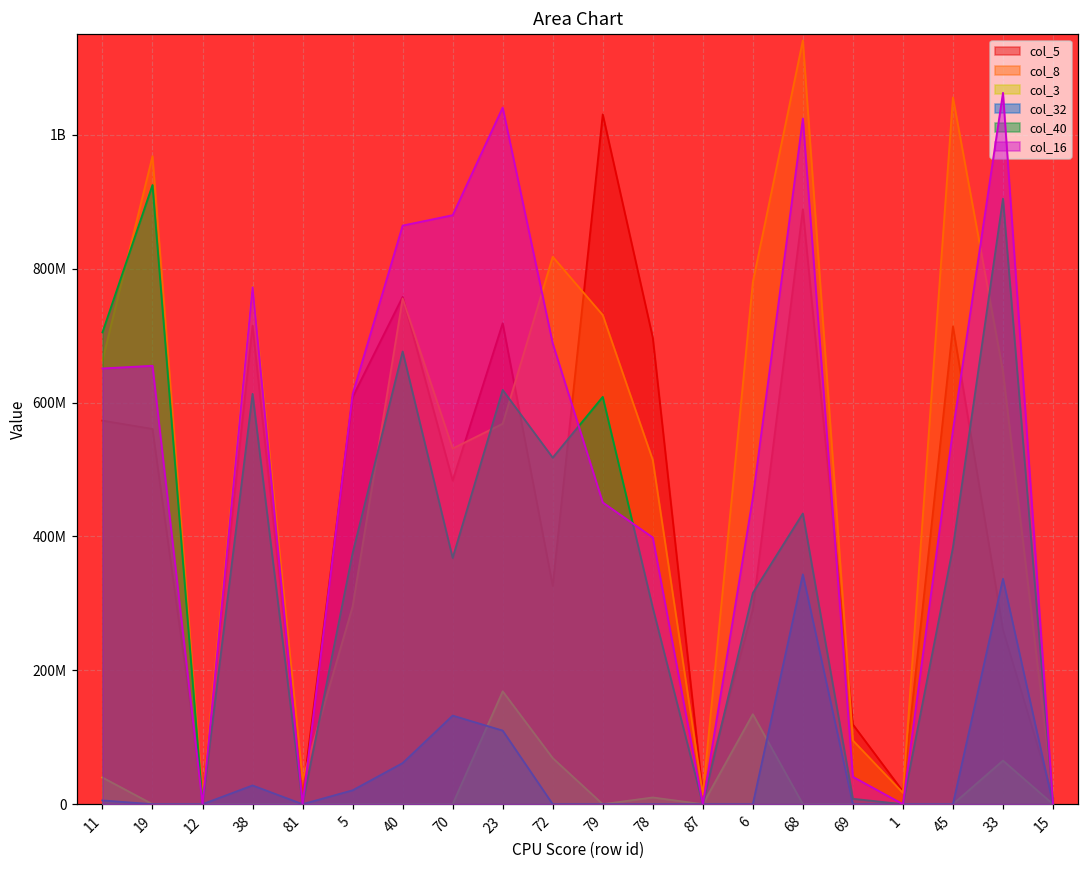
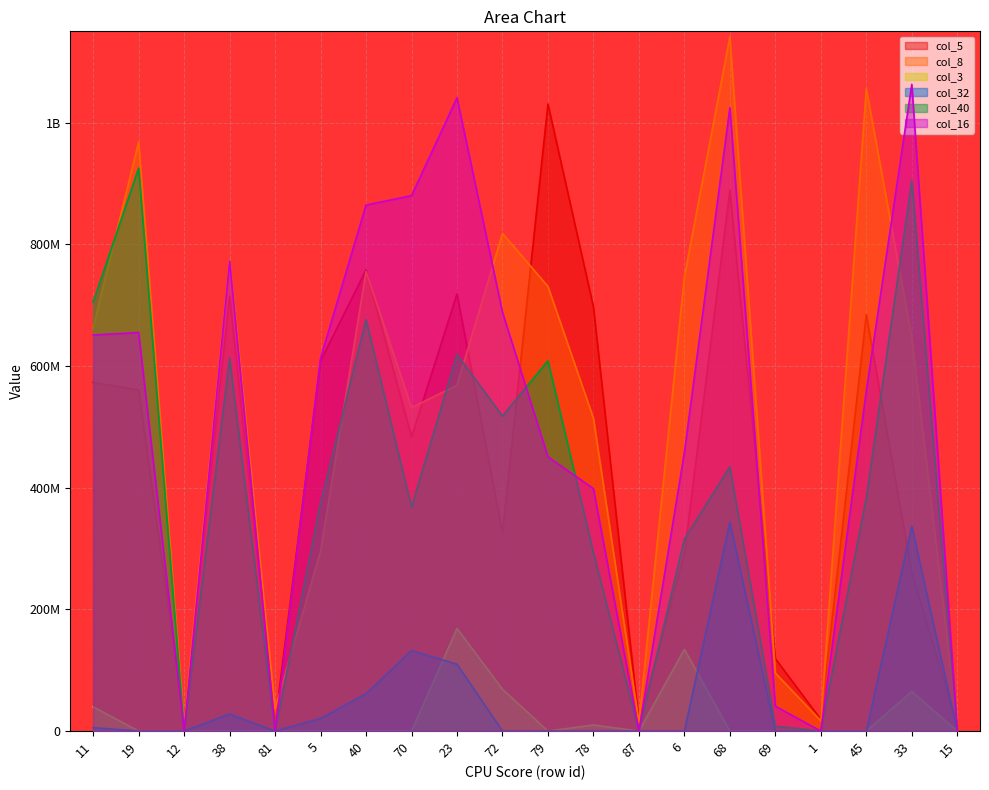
col_8, 6: 780000000 -> 750000000
col_5, 45: 710000000 -> 680000000
